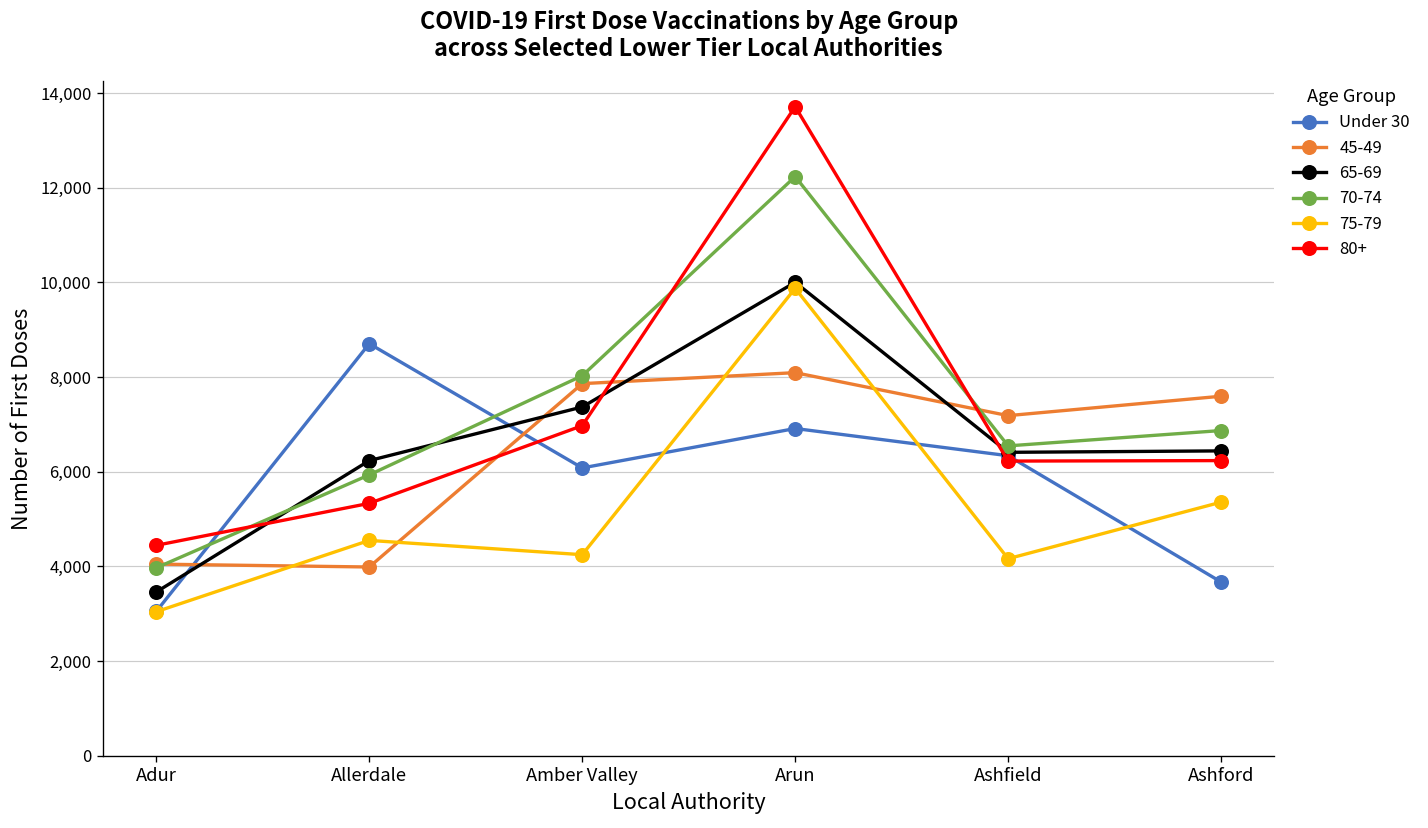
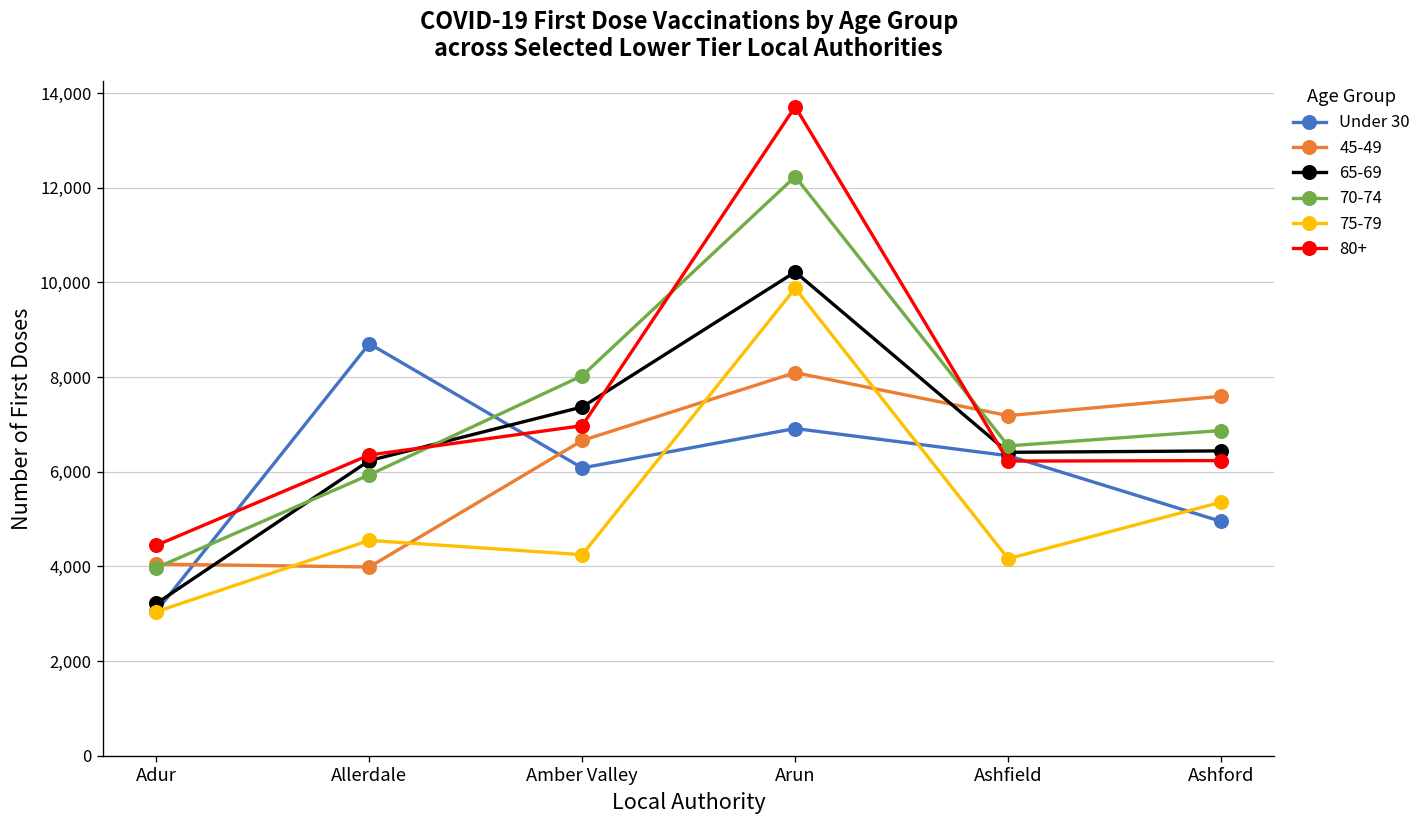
65-69, Adur: 3,500 -> 3,200
80+, Allerdale: 5,300 -> 6,400
45-49, Amber Valley: 7,900 -> 6,700
65-69, Arun: 10,000 -> 10,200
Under 30, Ashford: 3,700 -> 4,900
